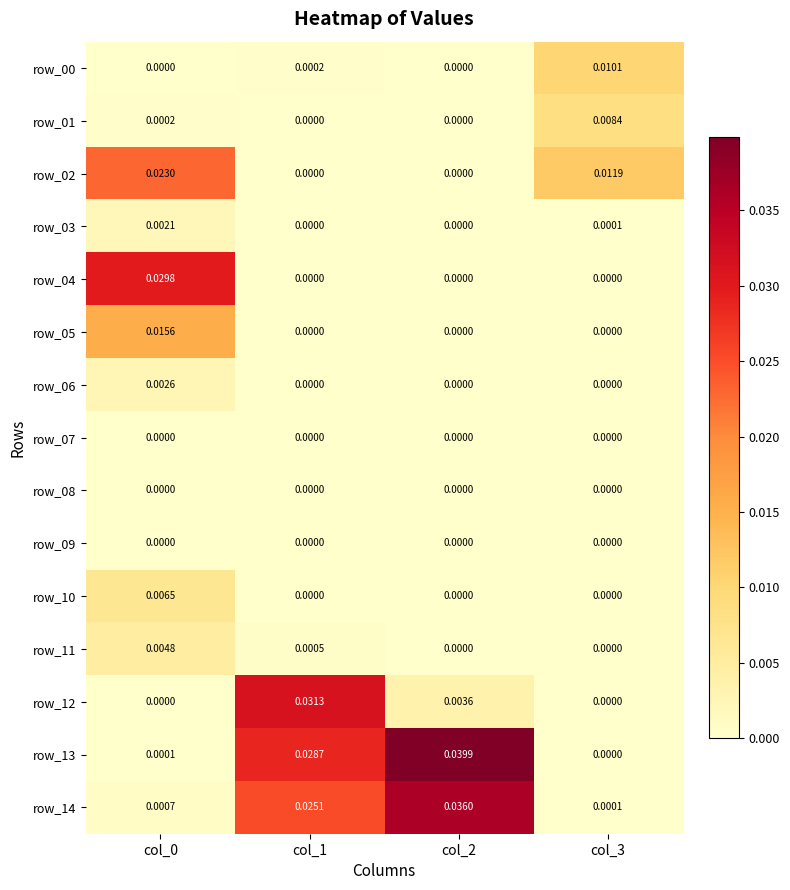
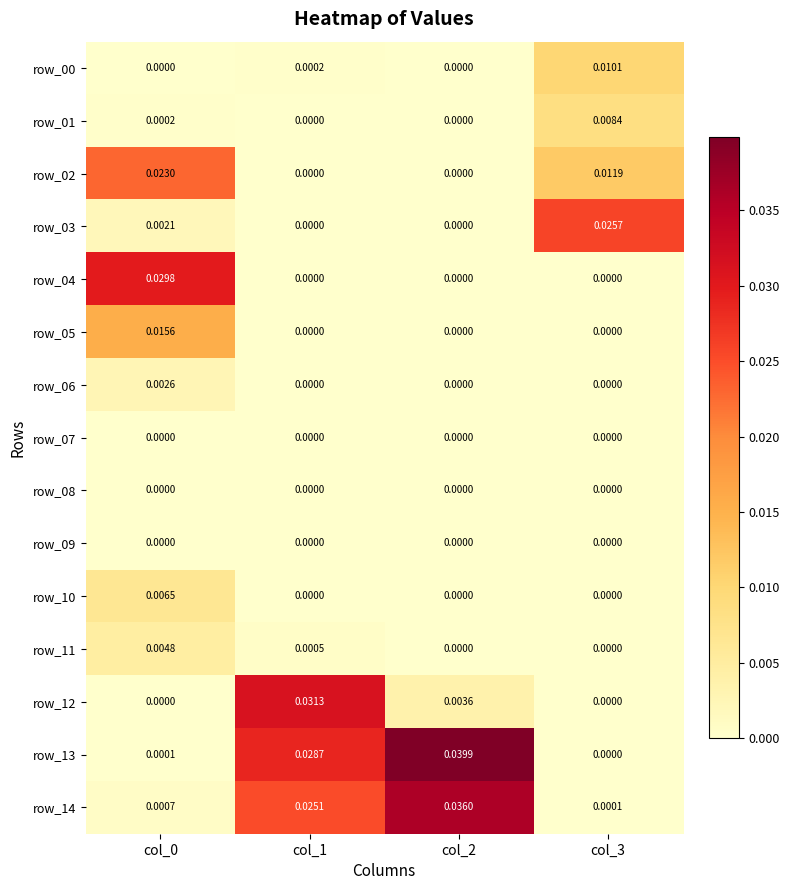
row_03, col_3: 0.0001 -> 0.0257
